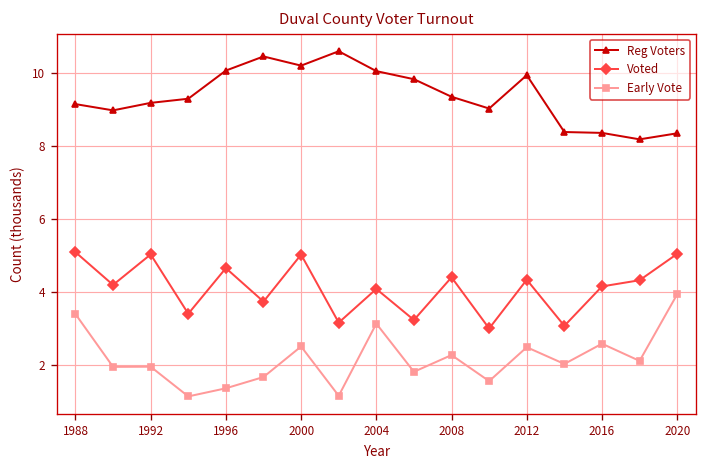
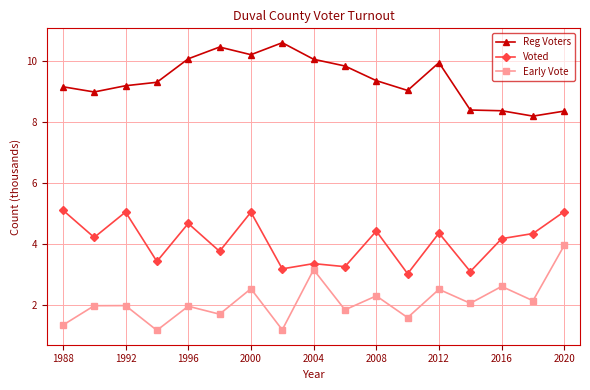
Early Vote, 1988: 3.4 -> 1.3
Early Vote, 1996: 1.4 -> 1.9
Voted, 2004: 4.1 -> 3.3
